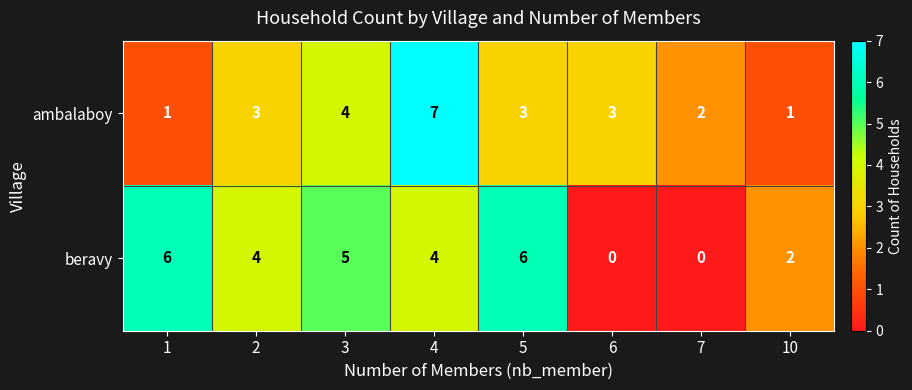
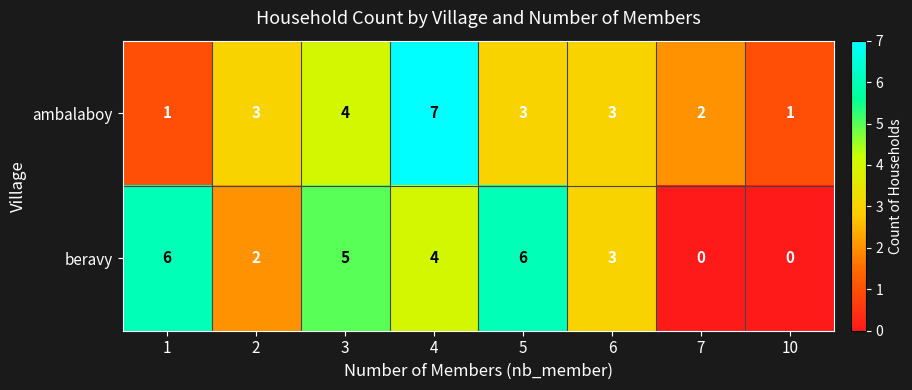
beravy, 2: 4 -> 2
beravy, 6: 0 -> 3
beravy, 10: 2 -> 0
